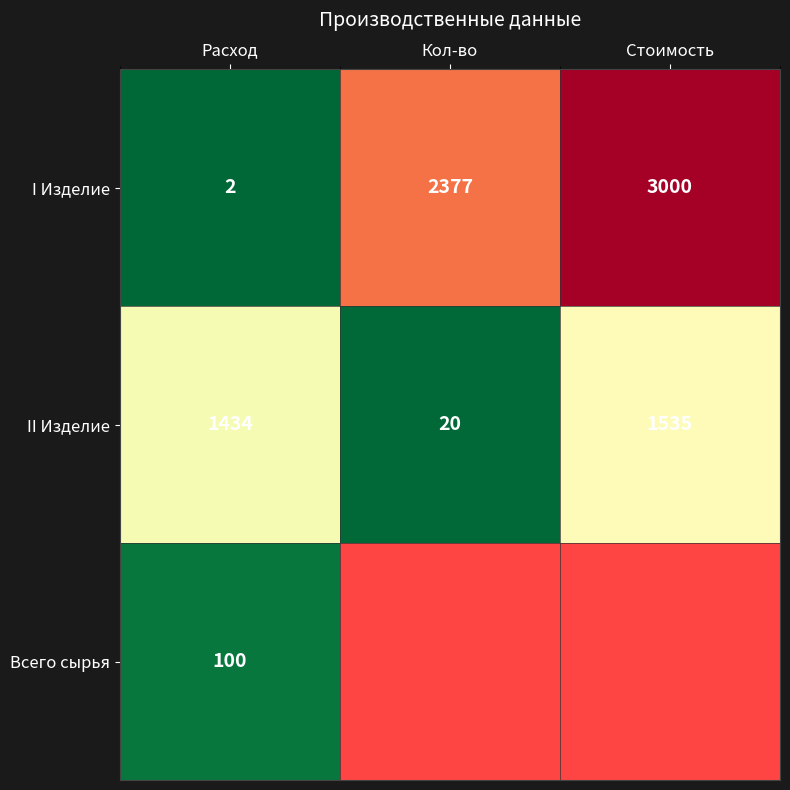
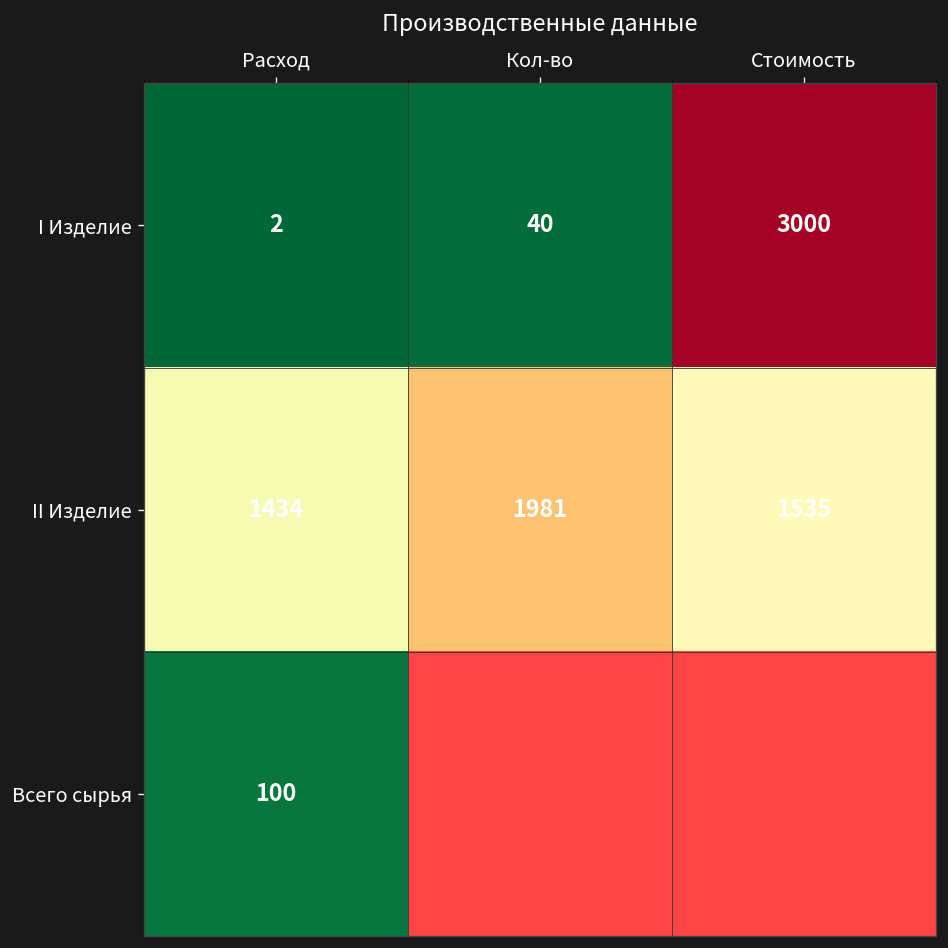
I Изделие, Кол-во: 2377 -> 40
II Изделие, Кол-во: 20 -> 1981
